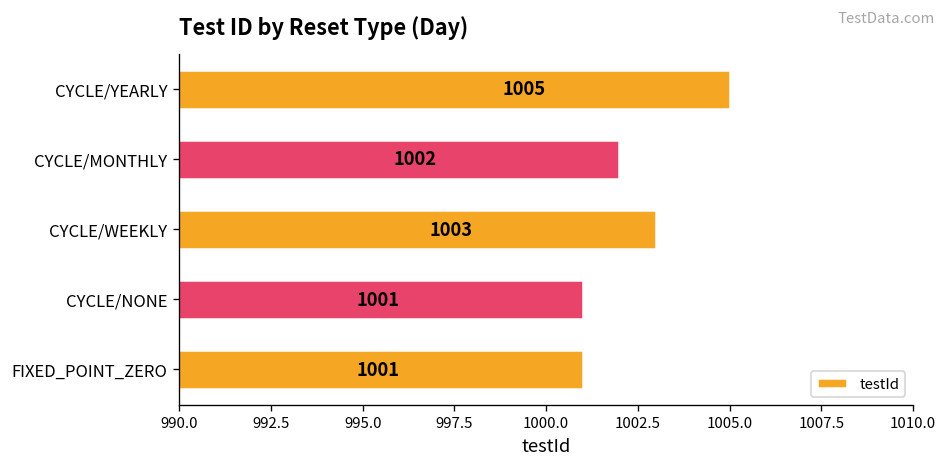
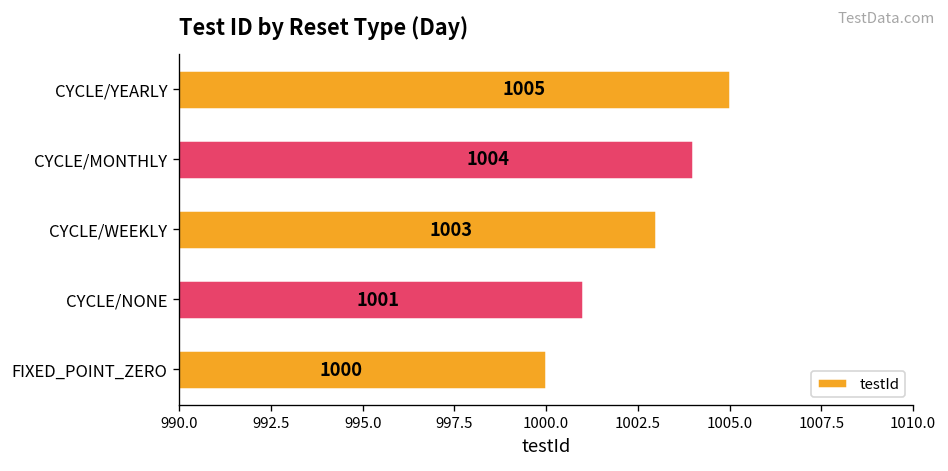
CYCLE/MONTHLY: 1002 -> 1004
FIXED_POINT_ZERO: 1001 -> 1000
